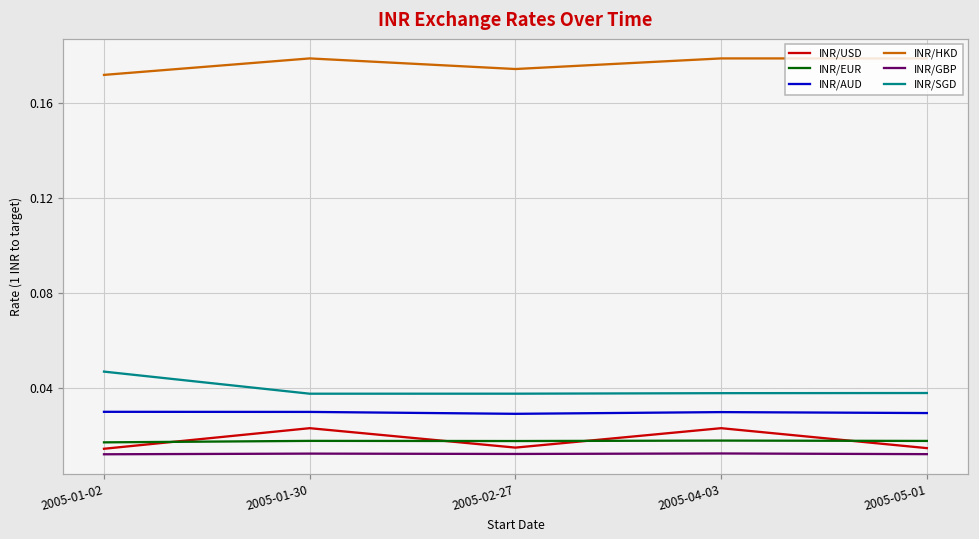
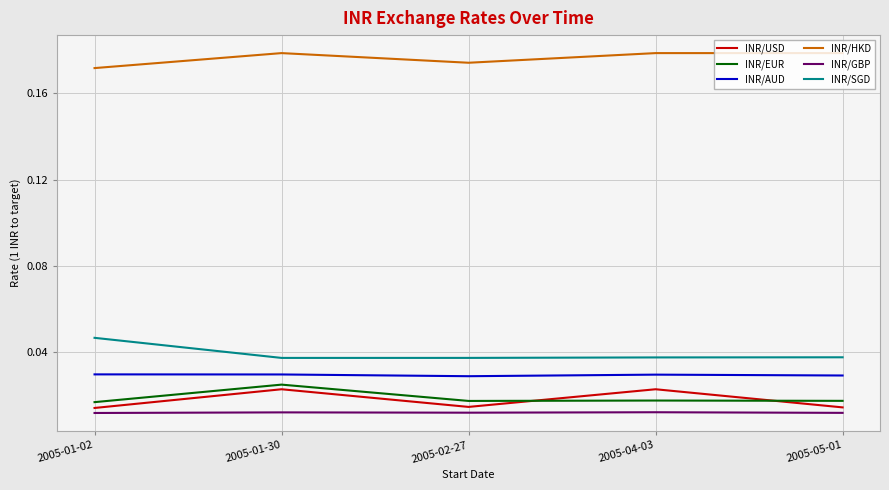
INR/EUR, 2005-01-30: 0.018 -> 0.025
